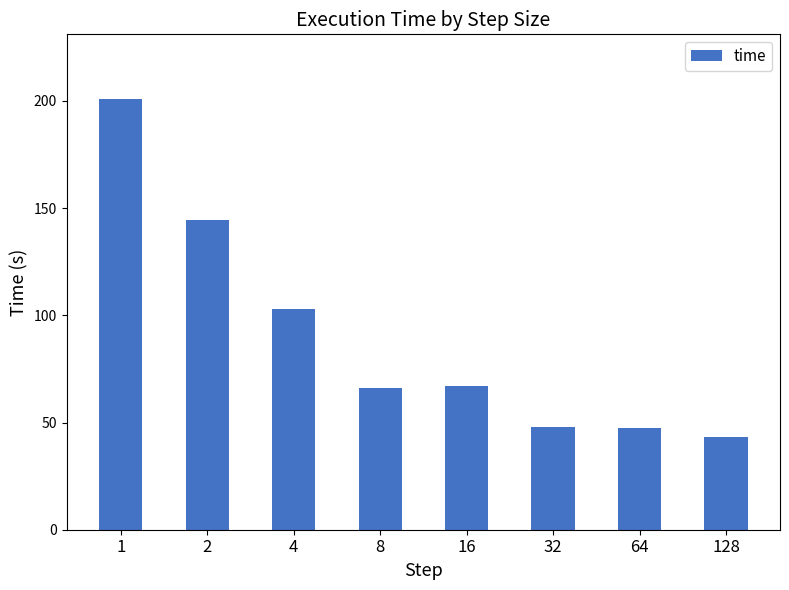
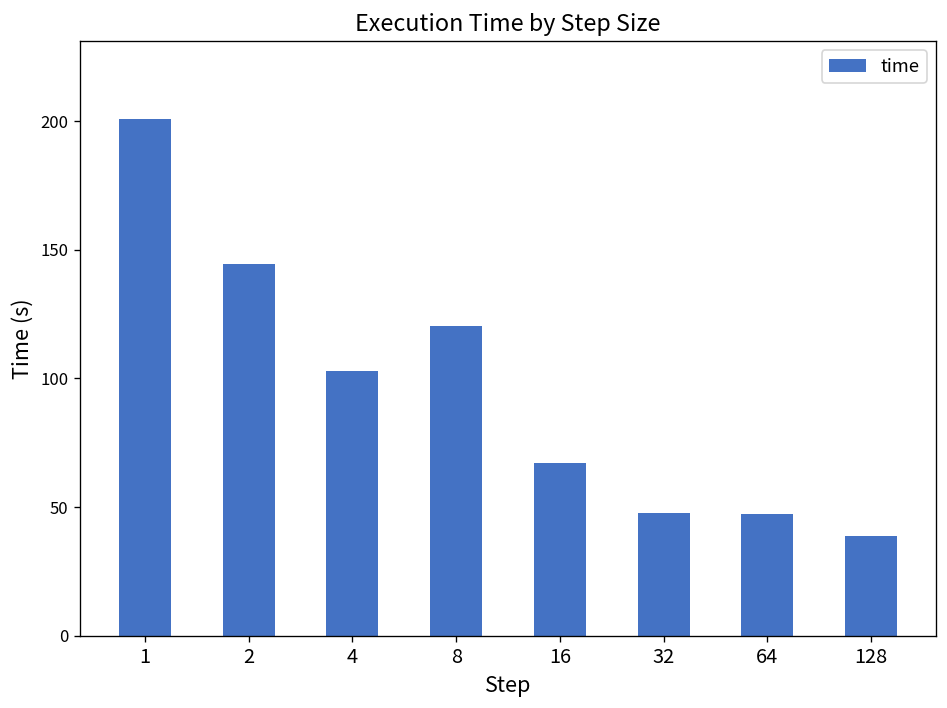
8: 66 -> 121
128: 43 -> 39
